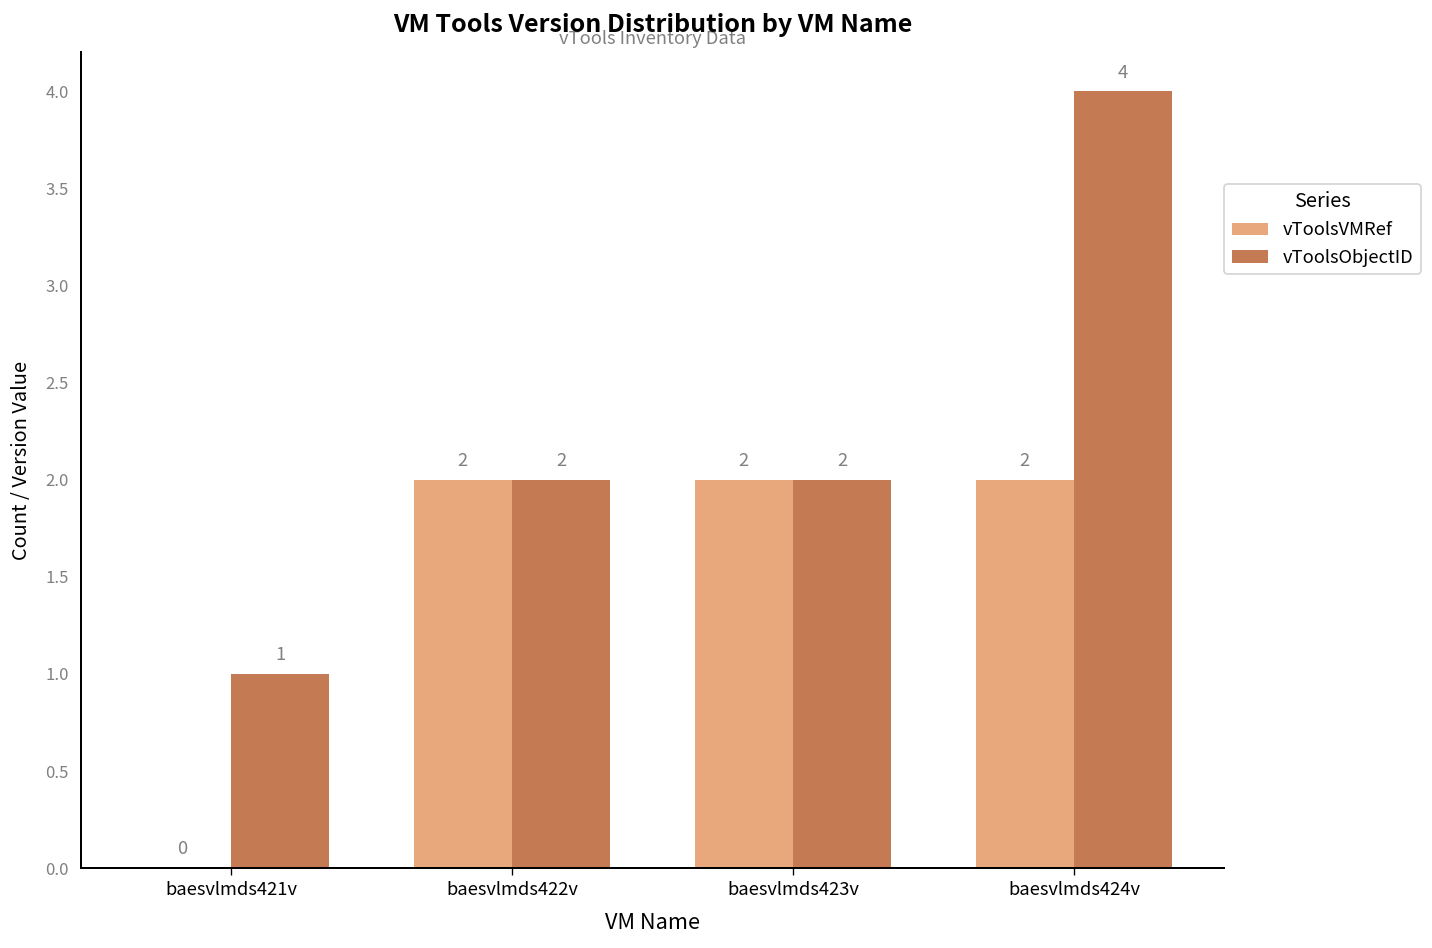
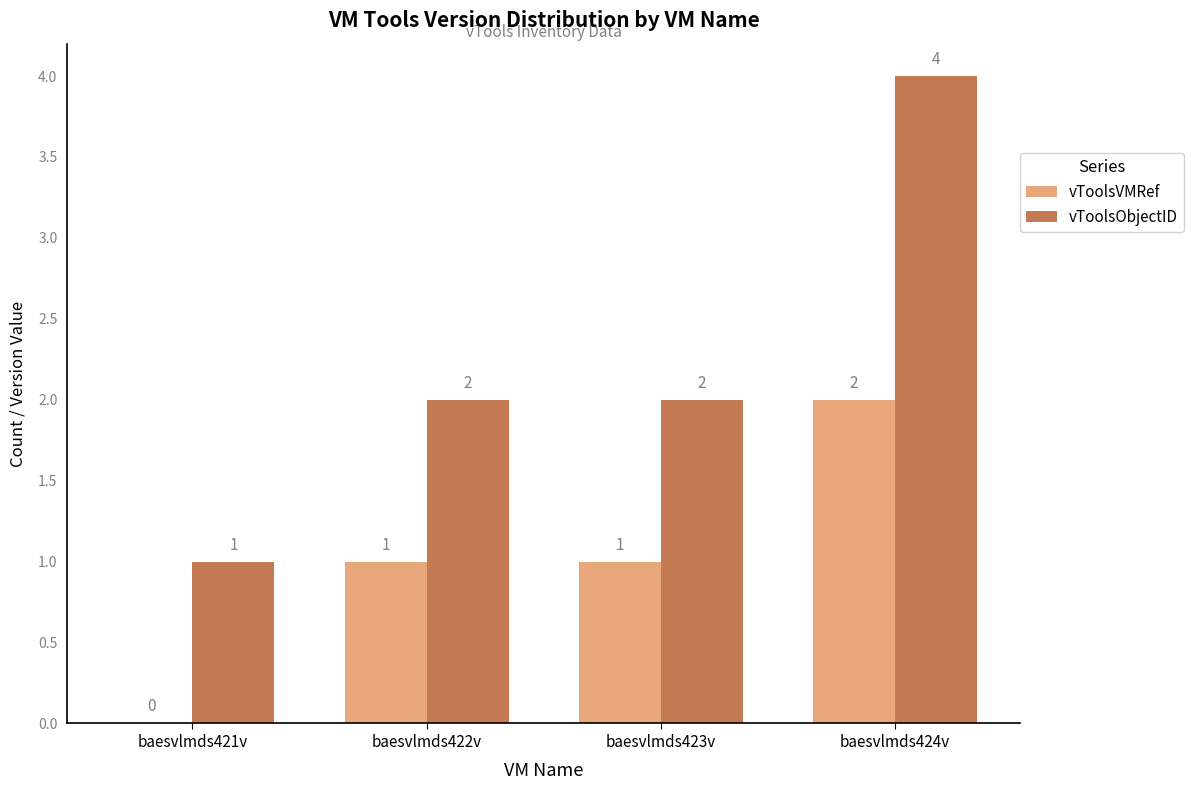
vToolsVMRef, baesvlmds422v: 2 -> 1
vToolsVMRef, baesvlmds423v: 2 -> 1
